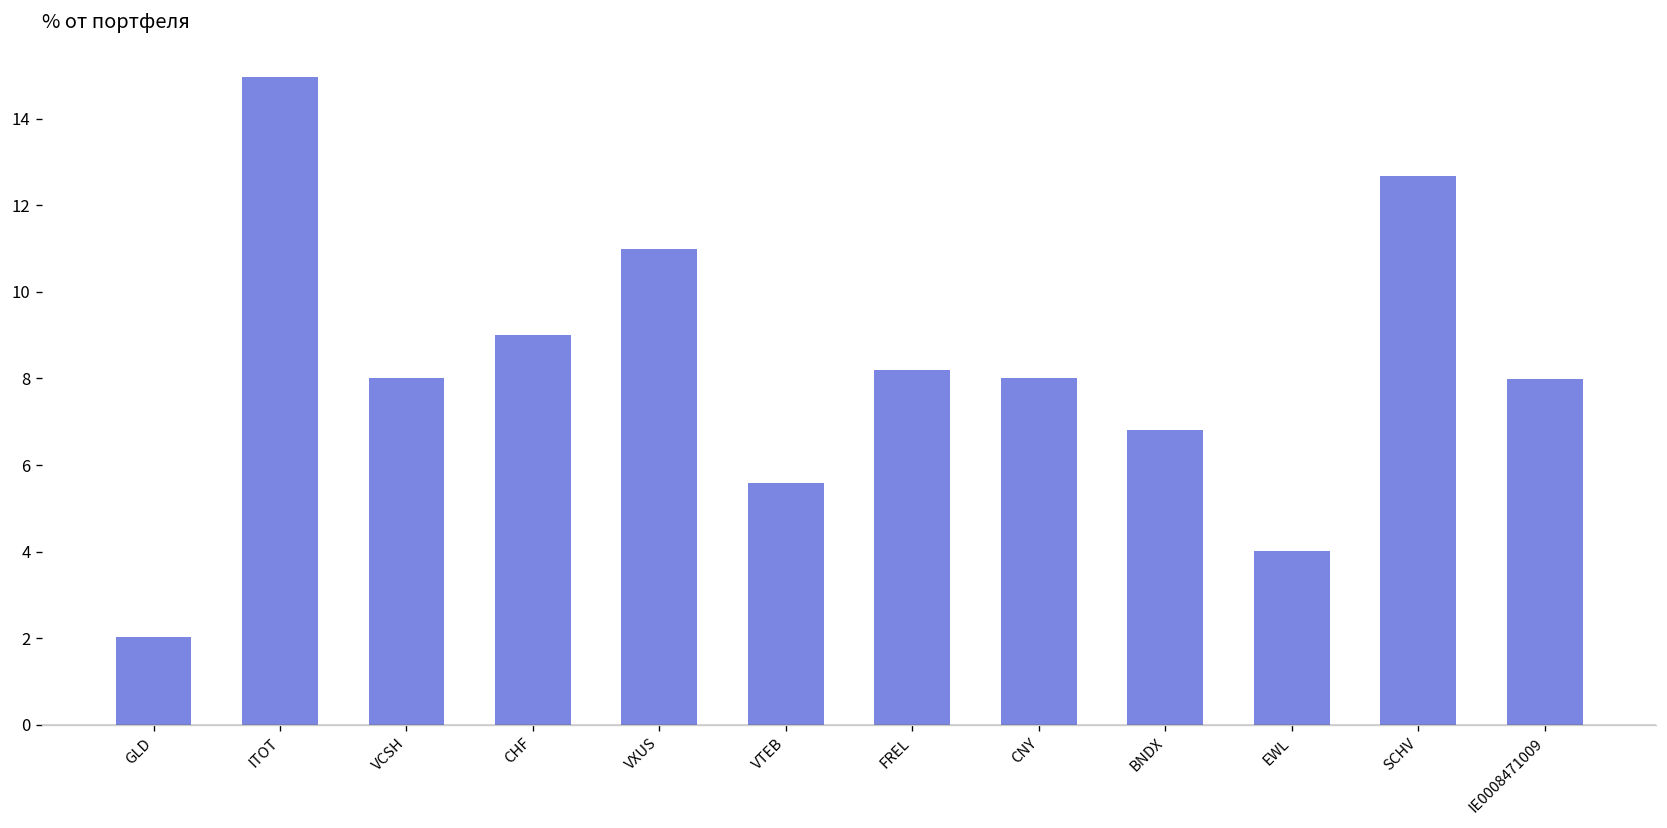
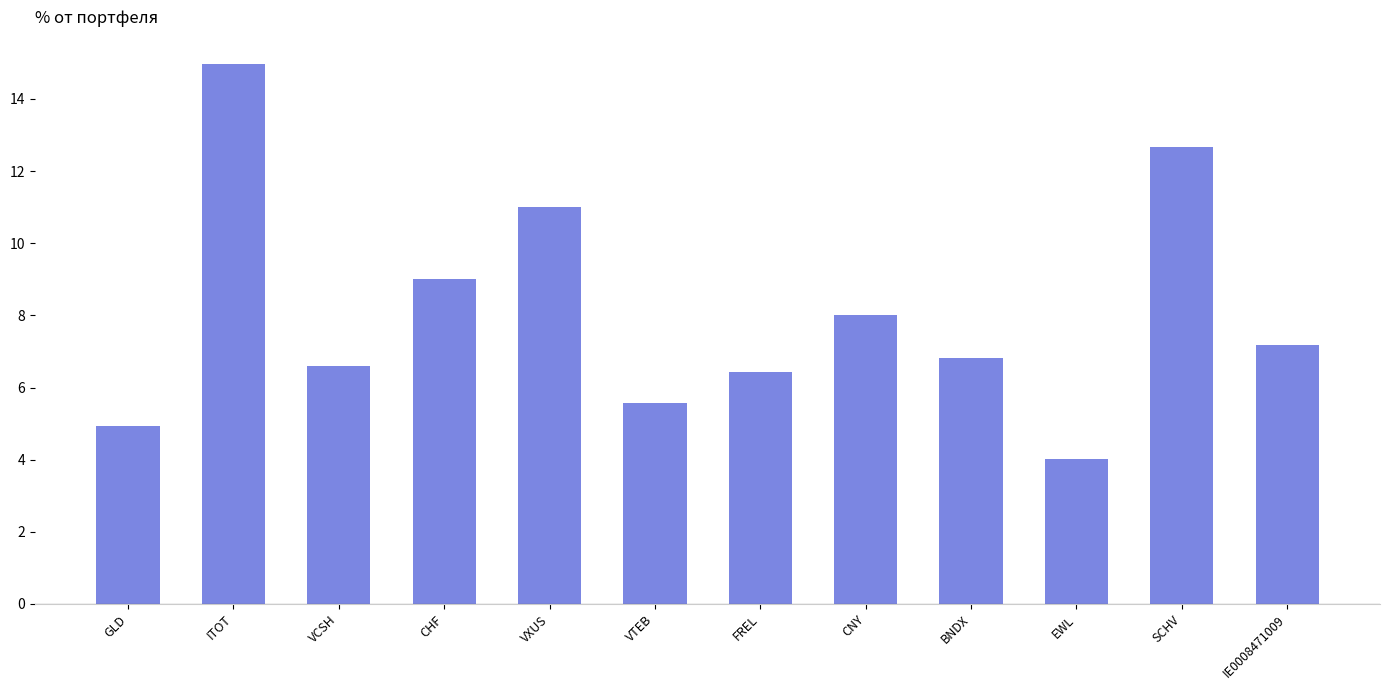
GLD: 2.0 -> 4.9
VCSH: 8.0 -> 6.6
FREL: 8.2 -> 6.4
IE0008471009: 8.0 -> 7.2
